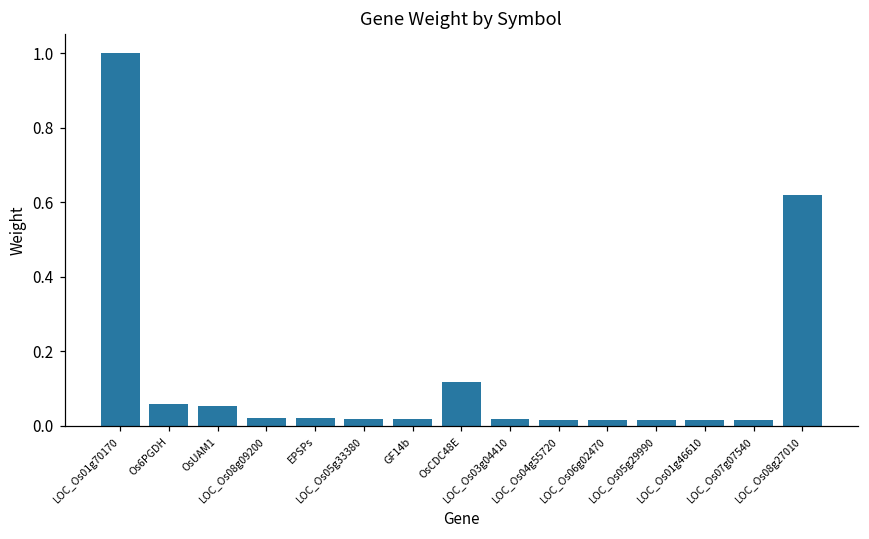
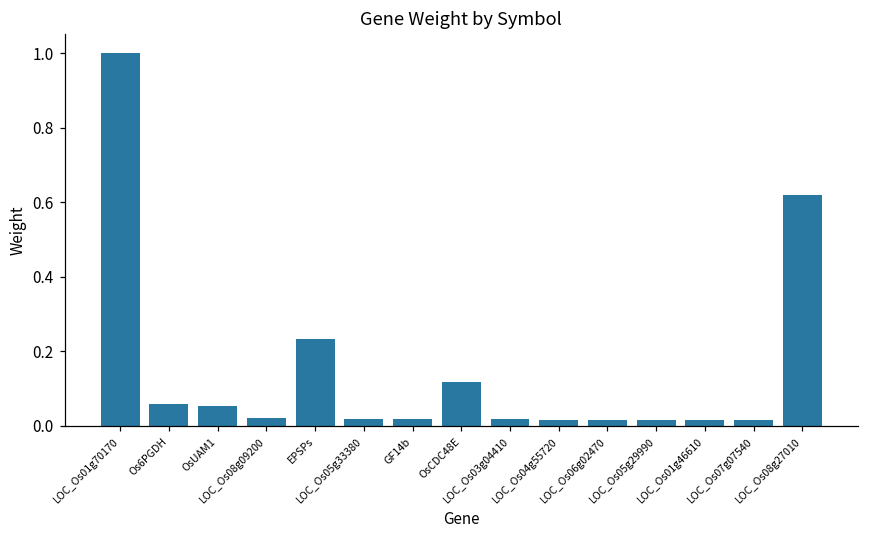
EPSPs: 0.02 -> 0.23
